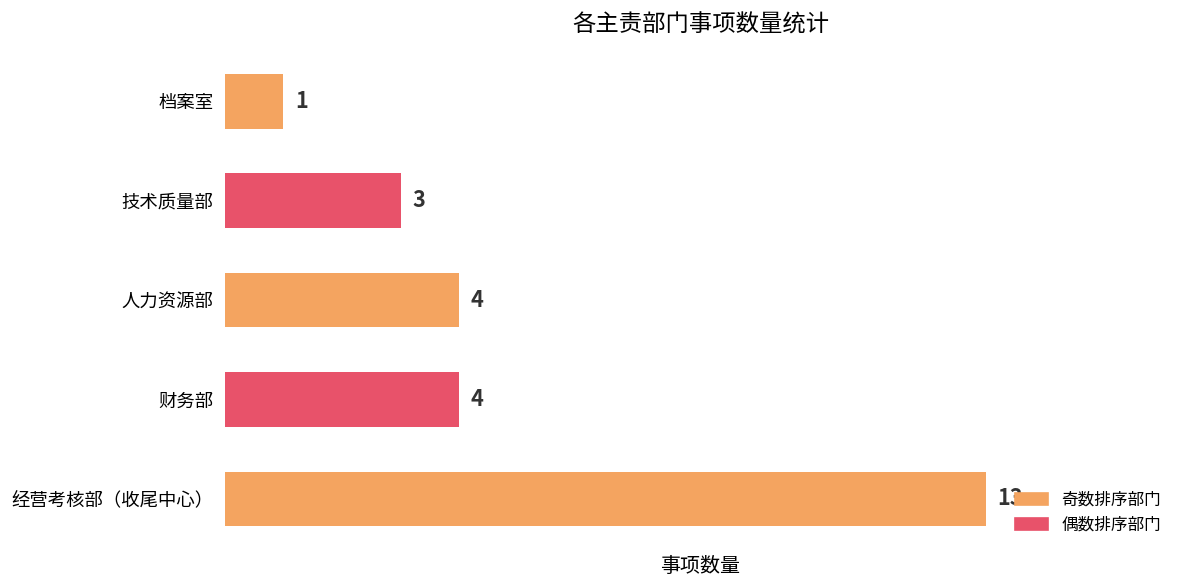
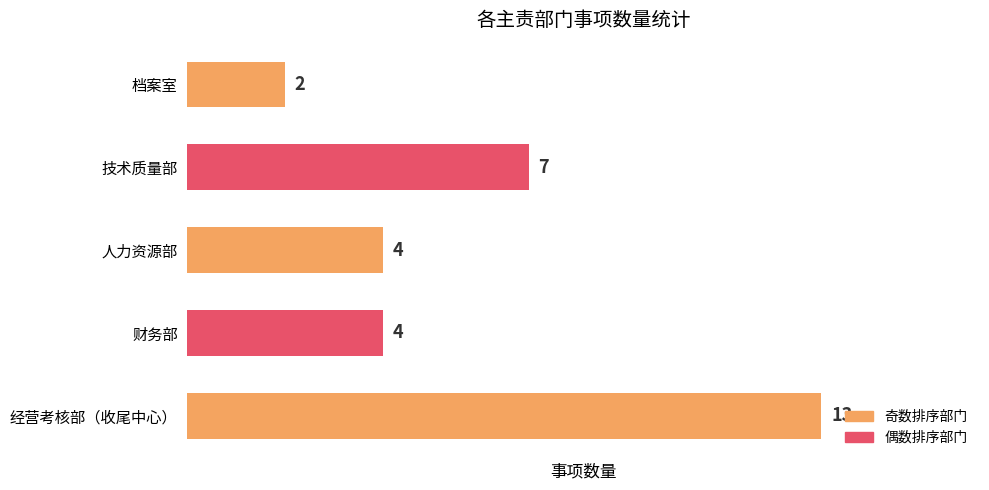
档案室: 1 -> 2
技术质量部: 3 -> 7
